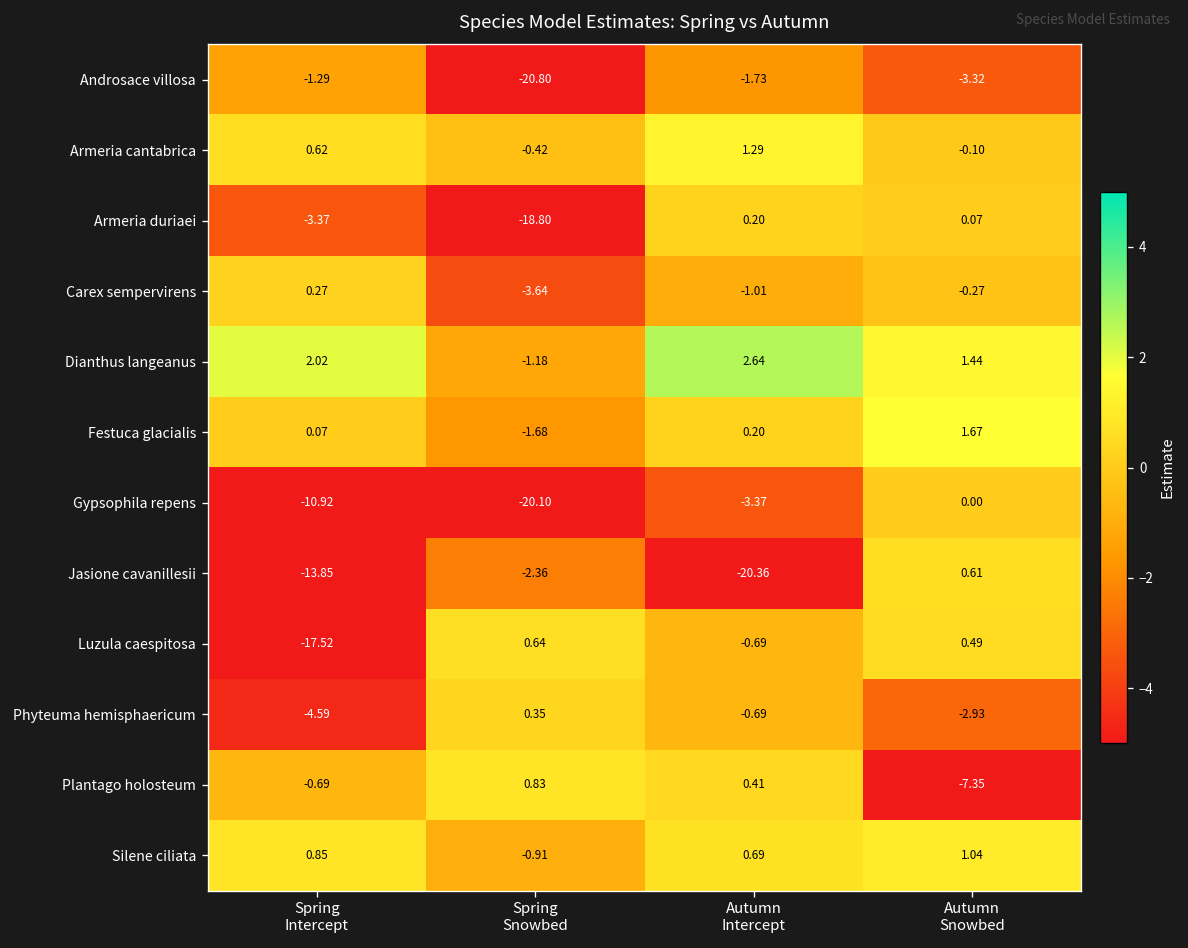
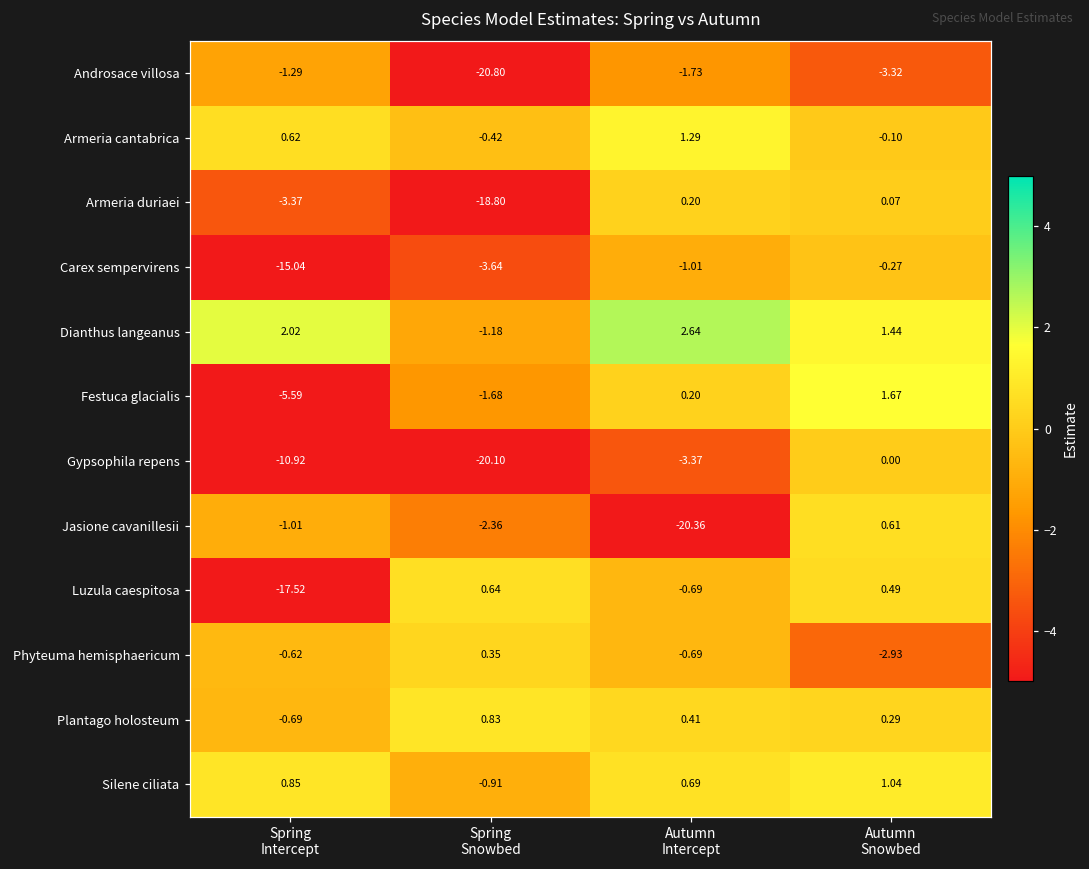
Carex sempervirens, Spring Intercept: 0.27 -> -15.04
Festuca glacialis, Spring Intercept: 0.07 -> -5.59
Jasione cavanillesii, Spring Intercept: -13.85 -> -1.01
Phyteuma hemisphaericum, Spring Intercept: -4.59 -> -0.62
Plantago holosteum, Autumn Snowbed: -7.35 -> 0.29
